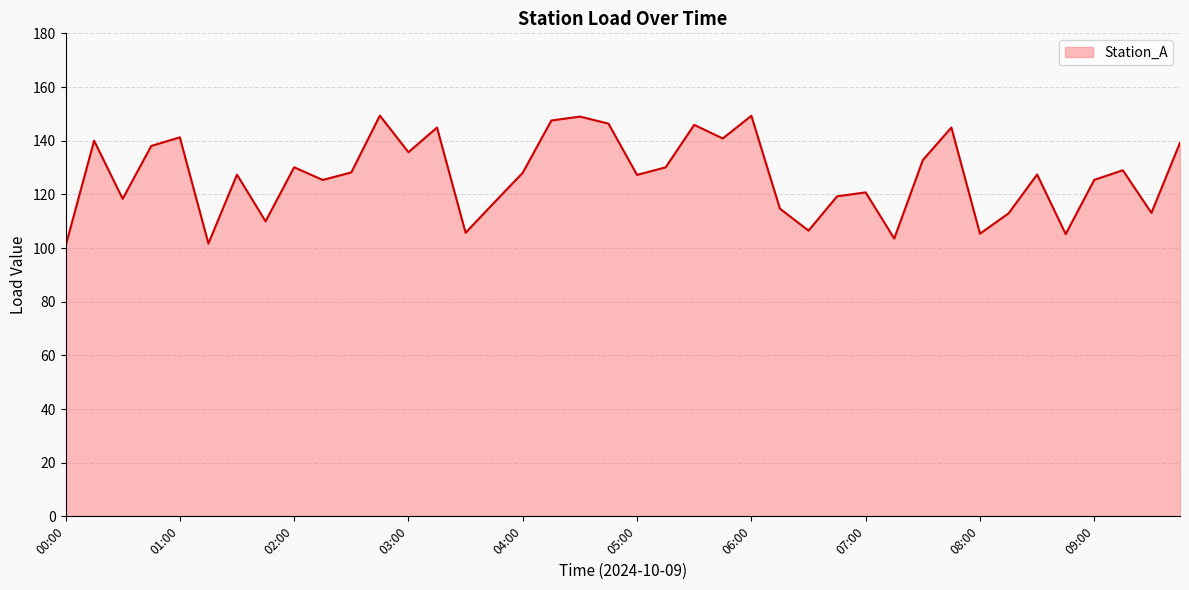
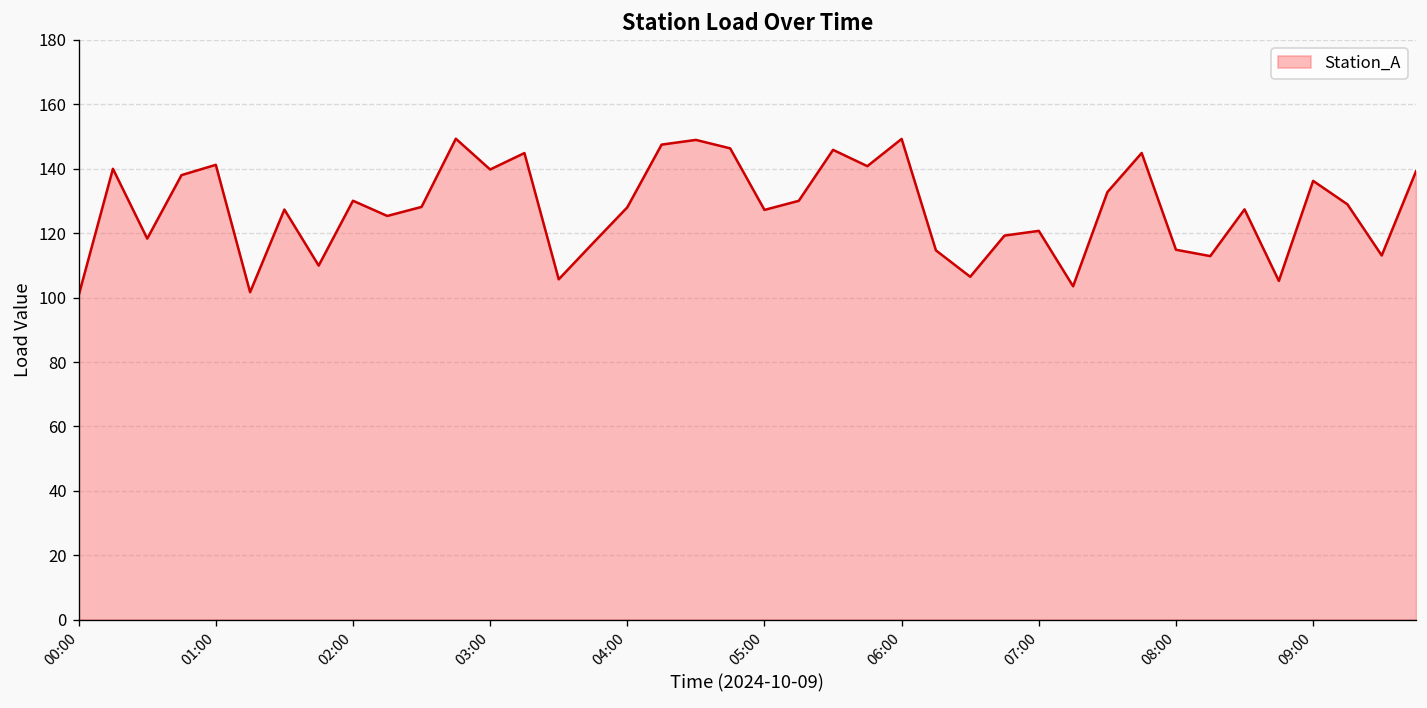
03:00: 136 -> 140
08:00: 105 -> 115
09:00: 125 -> 136
